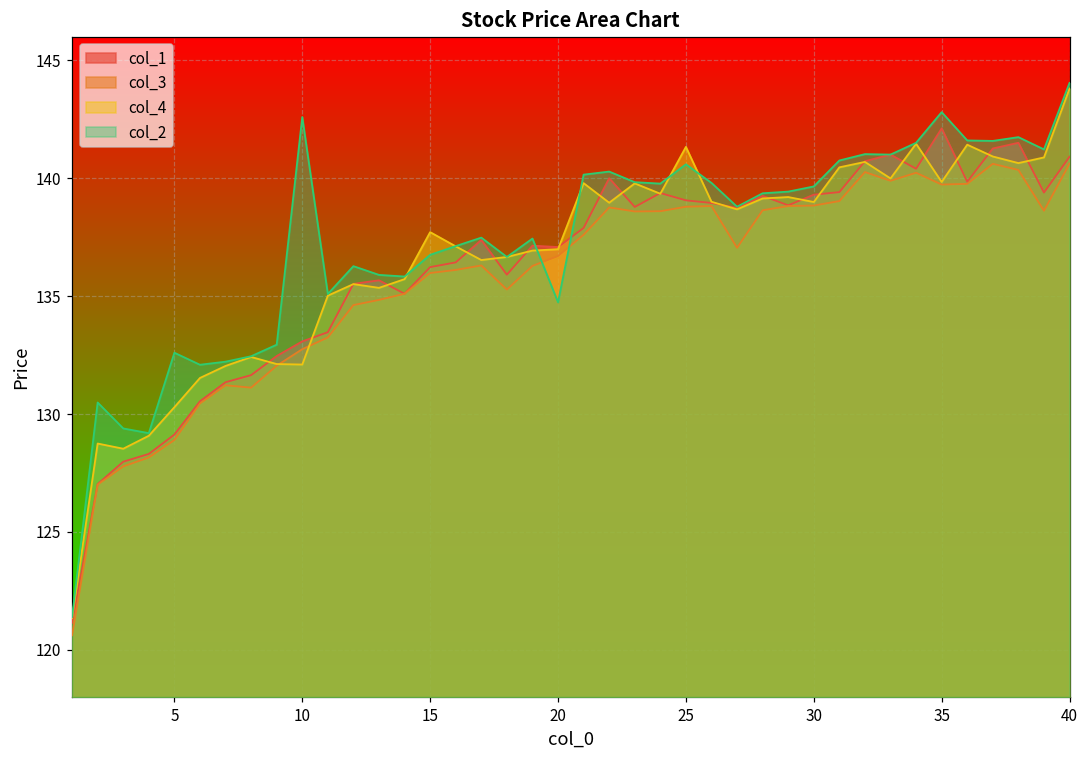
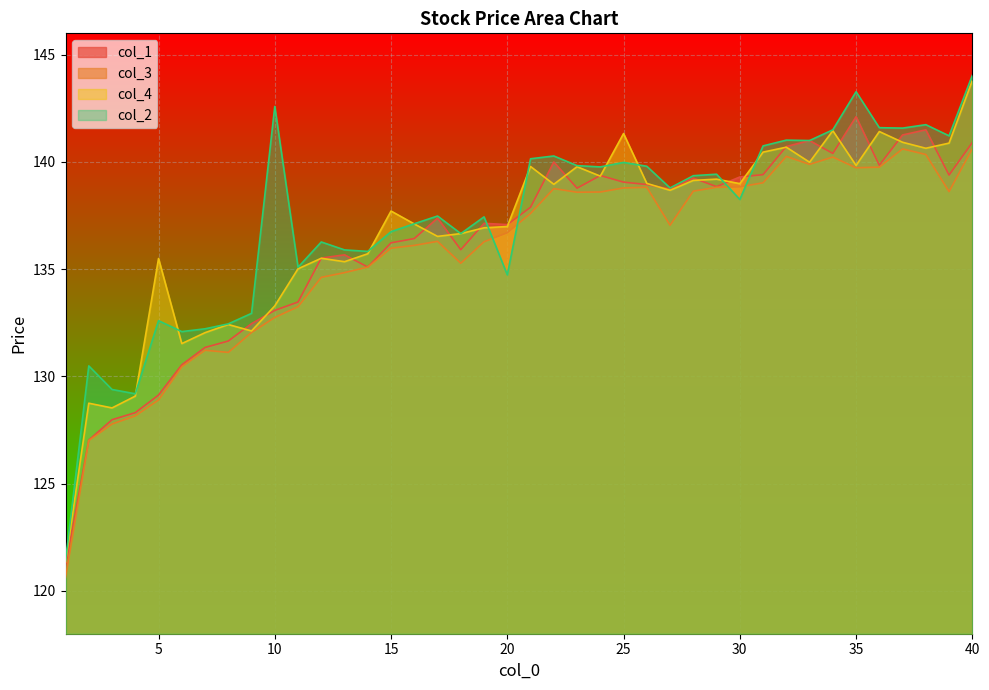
col_4, 5: 130.3 -> 135.5
col_4, 10: 132.1 -> 133.3
col_2, 25: 140.6 -> 140.0
col_2, 30: 139.6 -> 138.3
col_2, 35: 142.8 -> 143.3
